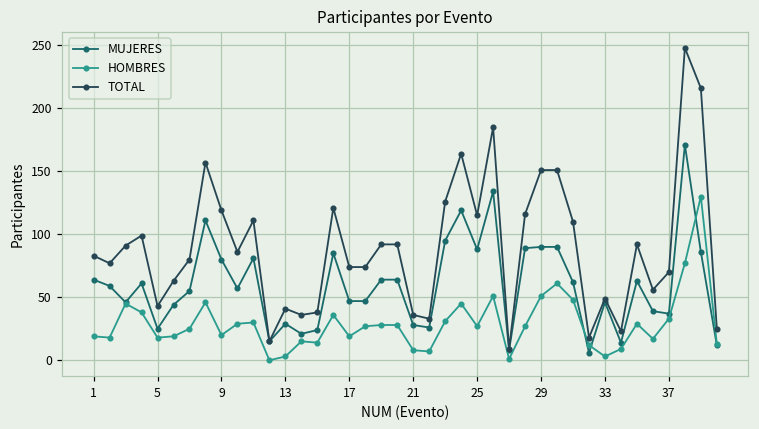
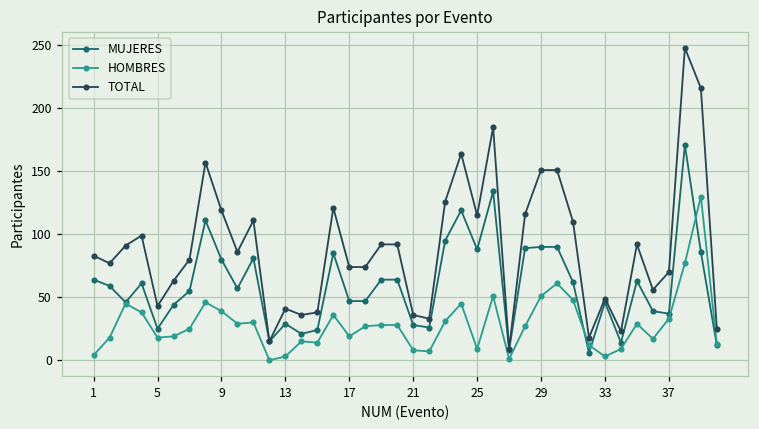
HOMBRES, 1: 19 -> 4
HOMBRES, 9: 20 -> 39
HOMBRES, 25: 27 -> 9
